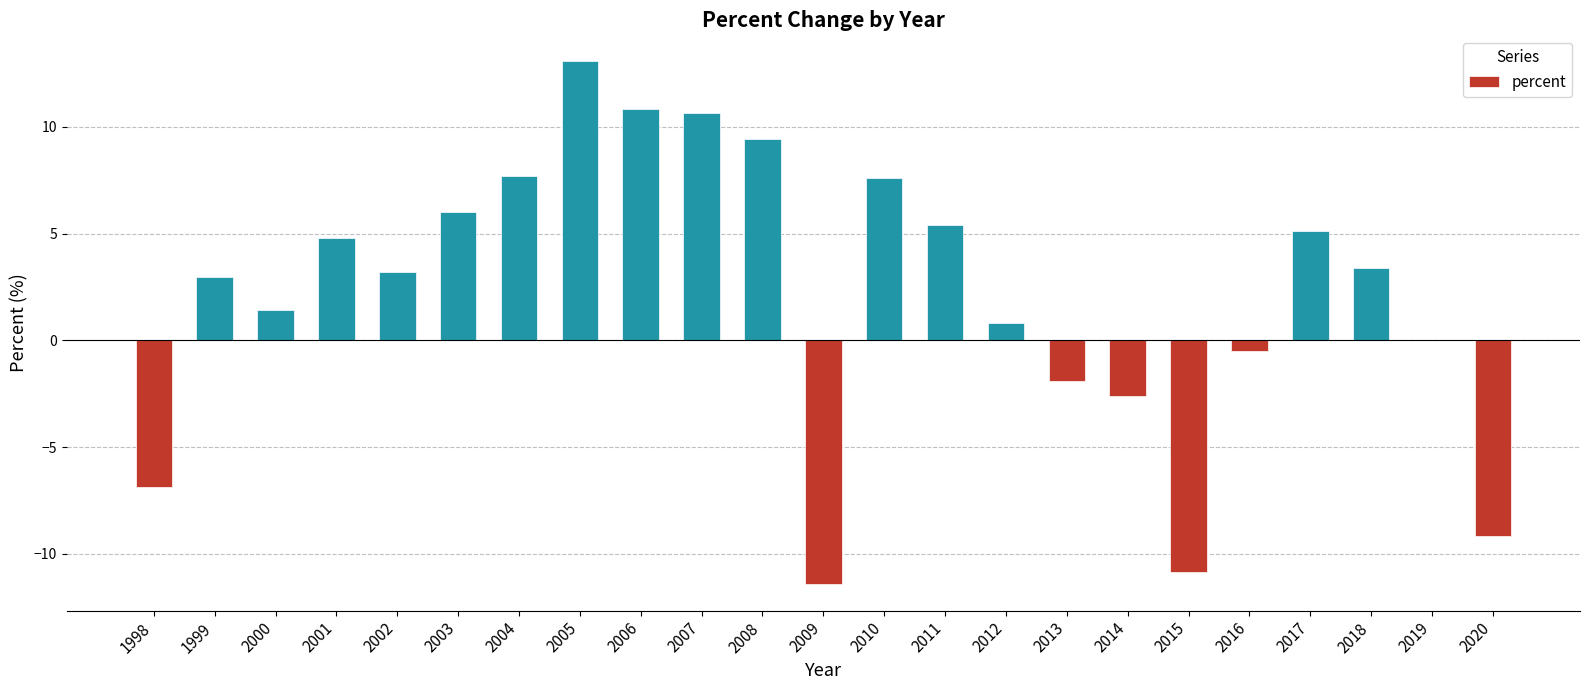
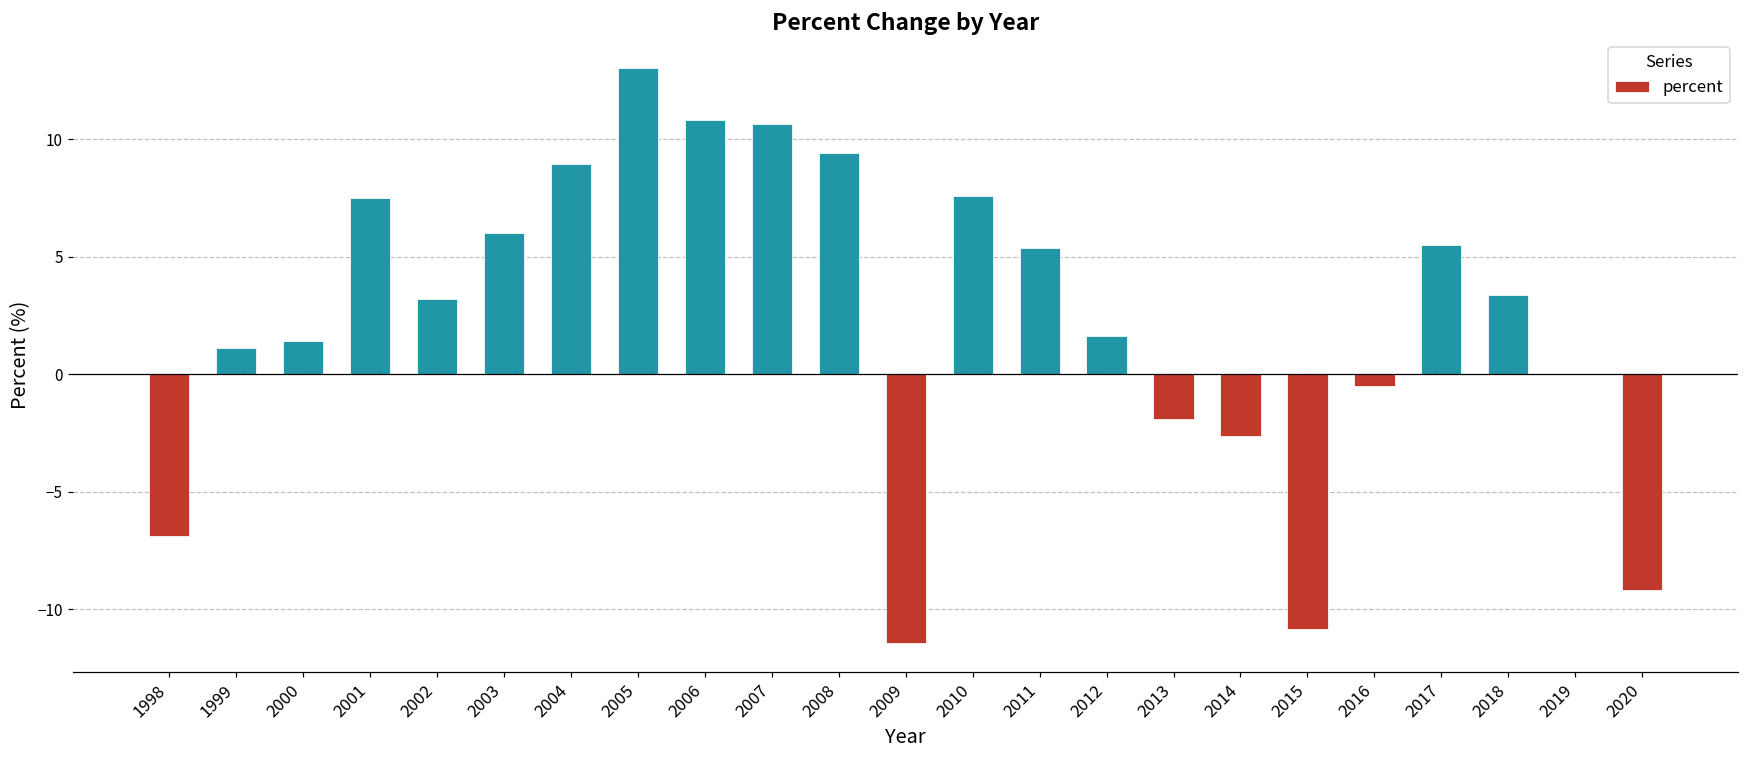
1999: 3.0 -> 1.1
2001: 4.8 -> 7.5
2004: 7.7 -> 9.0
2012: 0.8 -> 1.6
2017: 5.1 -> 5.5
